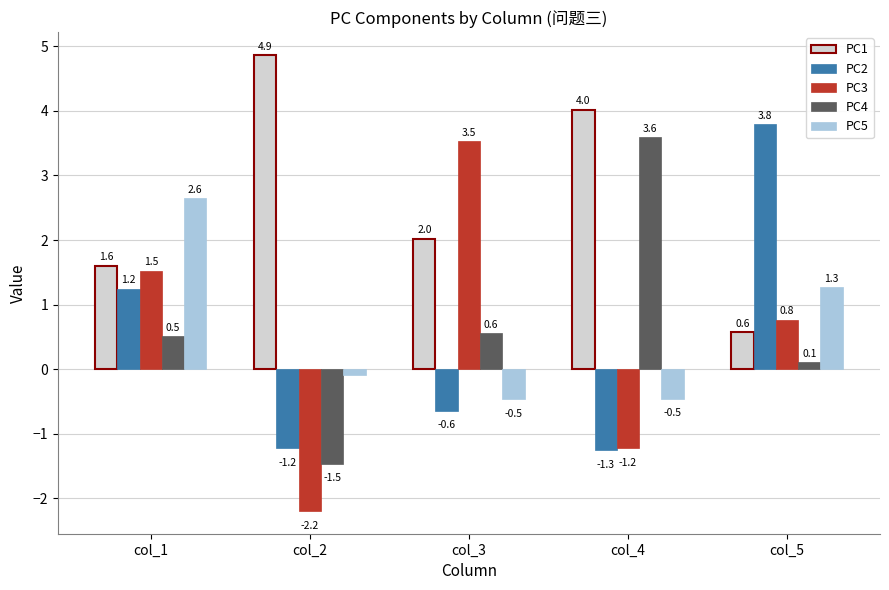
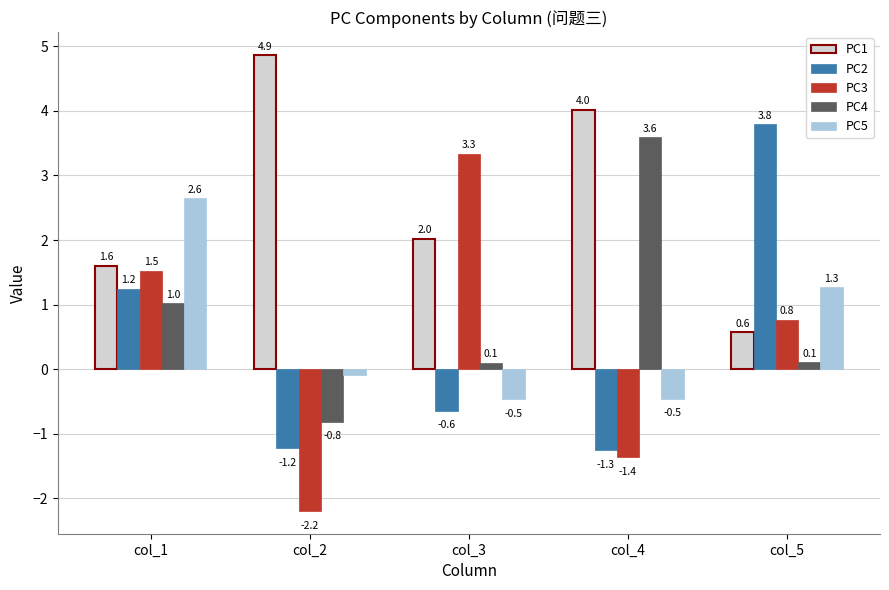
PC4, col_1: 0.5 -> 1.0
PC4, col_2: -1.5 -> -0.8
PC3, col_3: 3.5 -> 3.3
PC4, col_3: 0.6 -> 0.1
PC3, col_4: -1.2 -> -1.4
